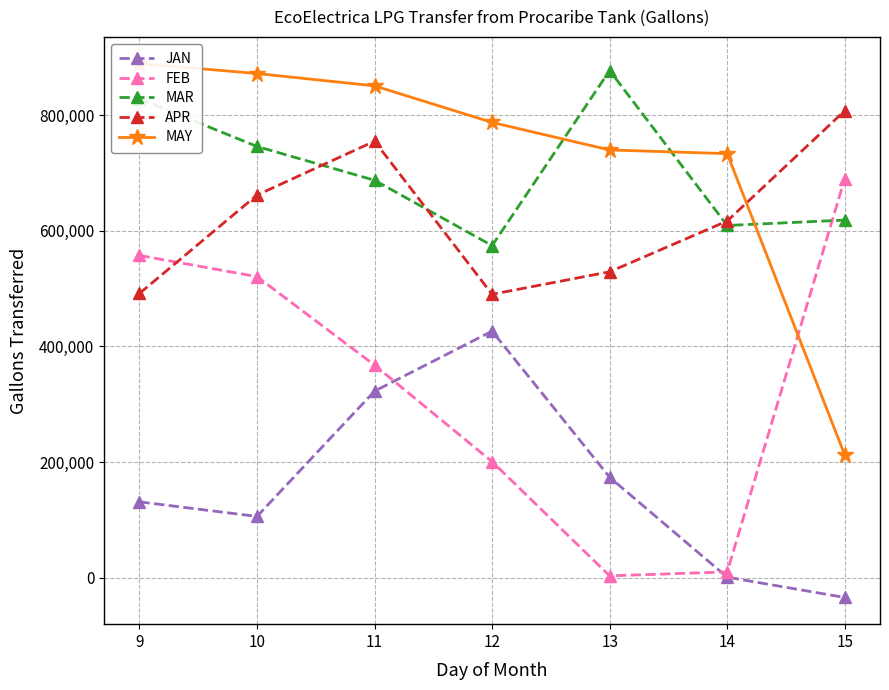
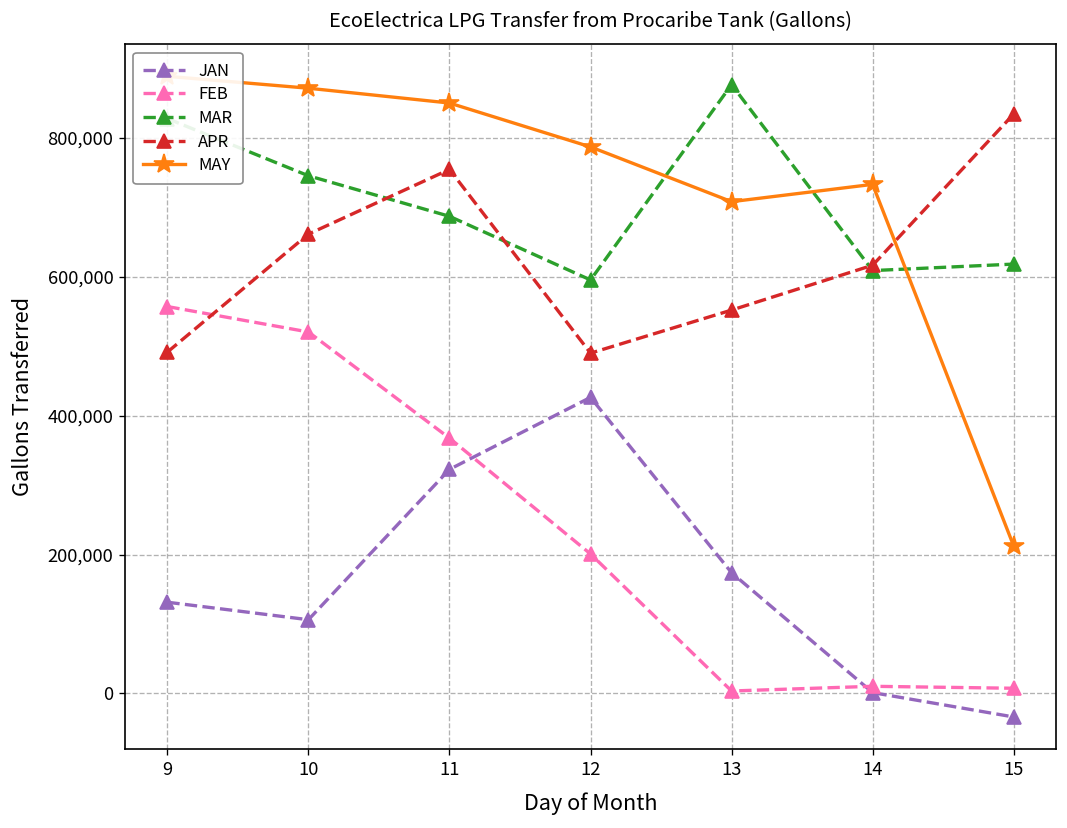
MAR, 12: 570,000 -> 600,000
APR, 13: 530,000 -> 550,000
MAY, 13: 740,000 -> 710,000
FEB, 15: 690,000 -> 10,000
APR, 15: 810,000 -> 830,000
